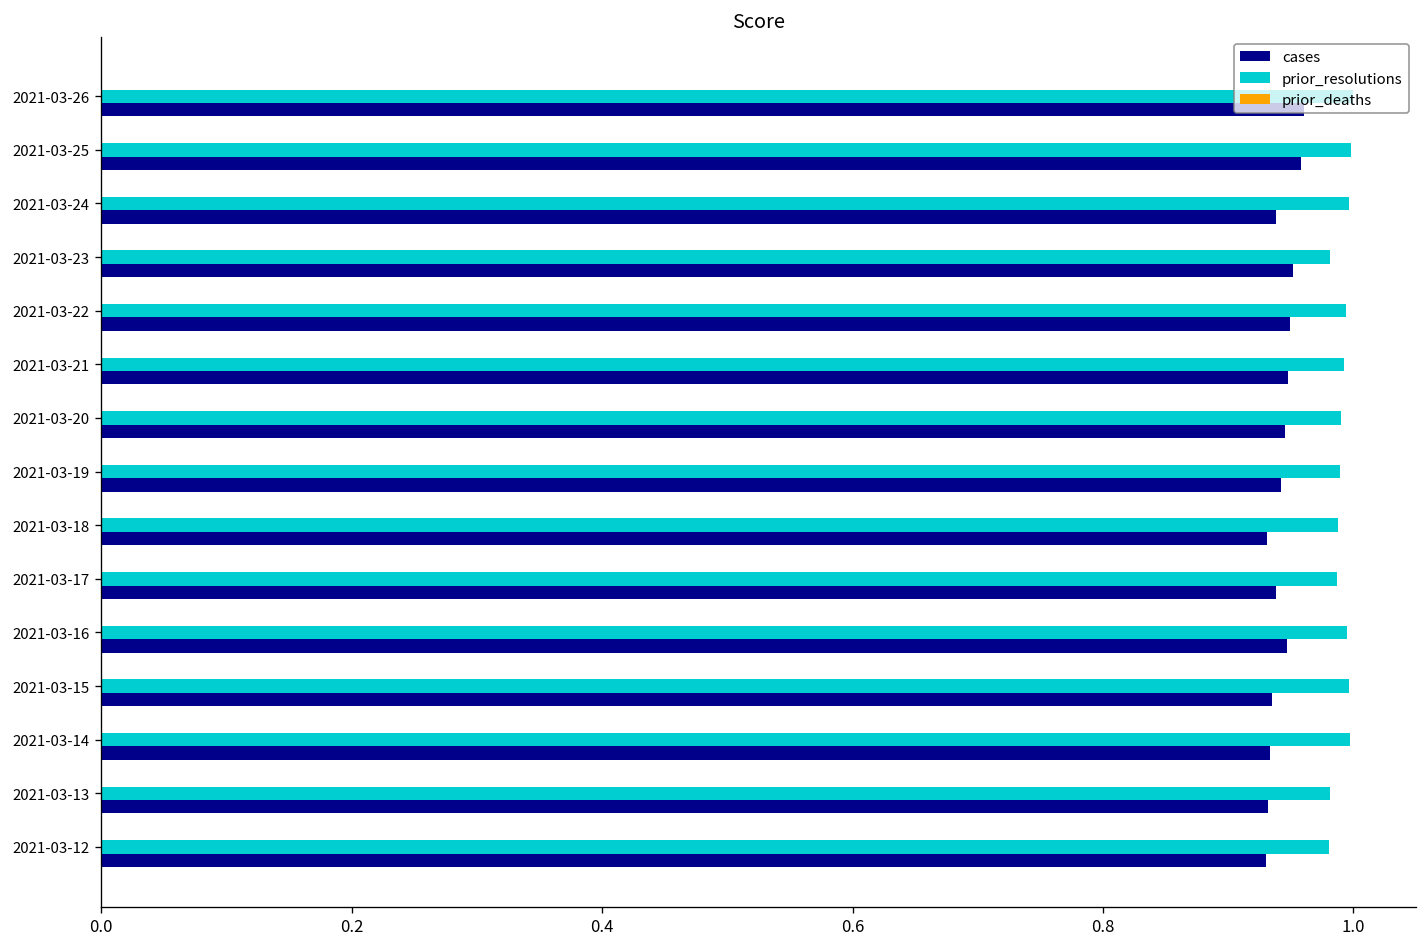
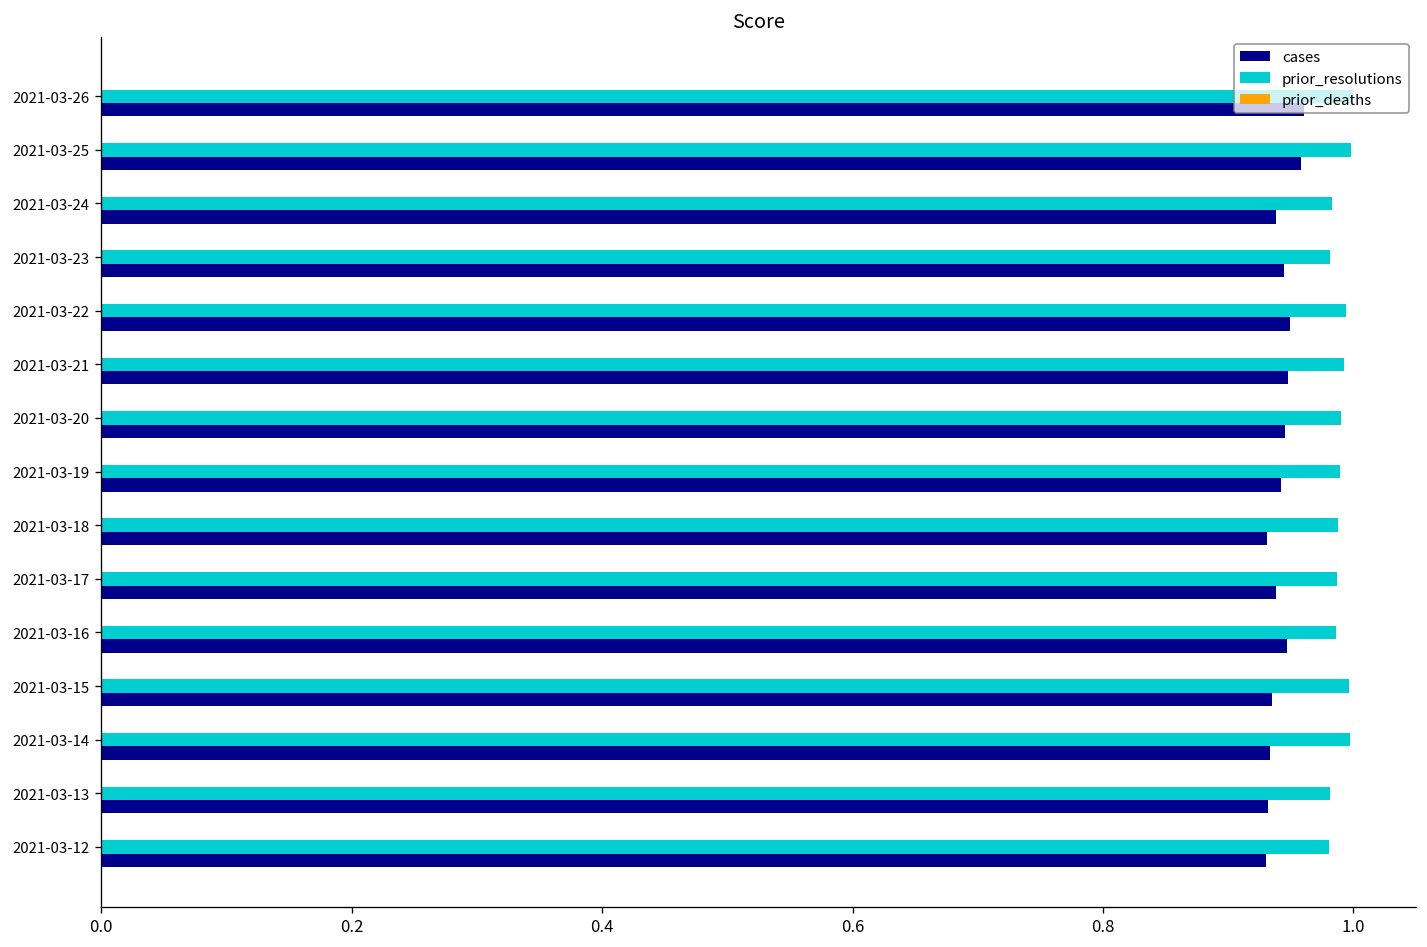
prior_resolutions, 2021-03-24: 0.996 -> 0.983
cases, 2021-03-23: 0.952 -> 0.944
prior_resolutions, 2021-03-16: 0.995 -> 0.986
